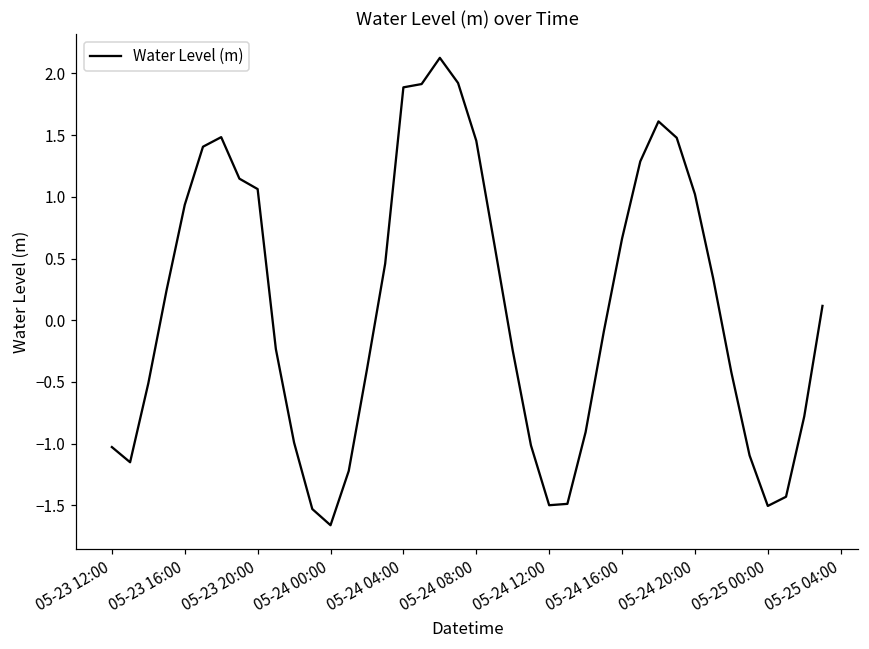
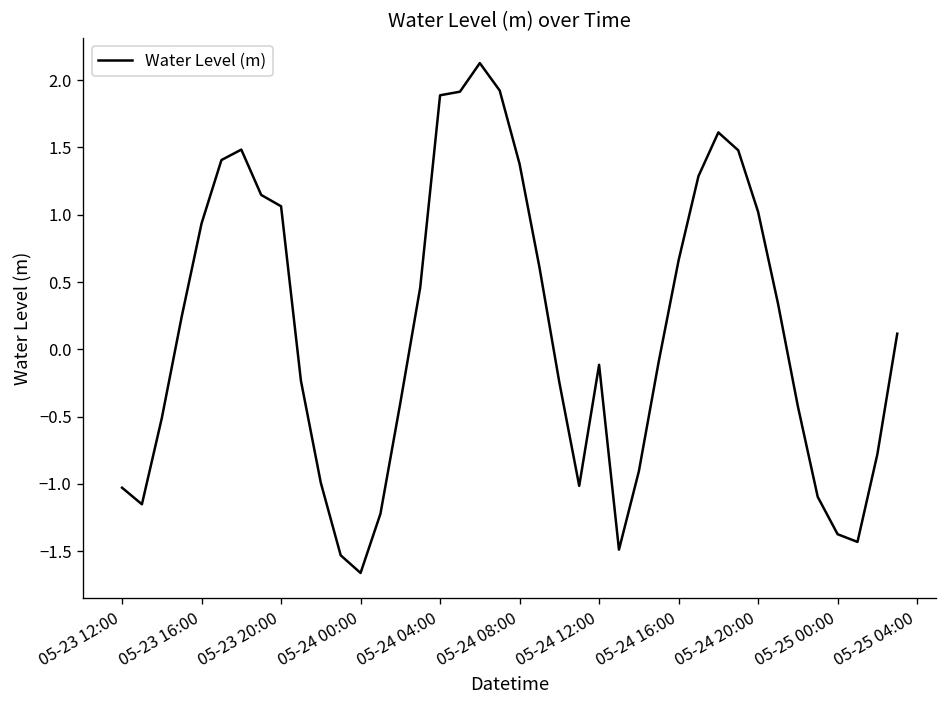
05-24 08:00: 1.45 -> 1.38
05-24 12:00: -1.50 -> -0.11
05-25 00:00: -1.51 -> -1.37
